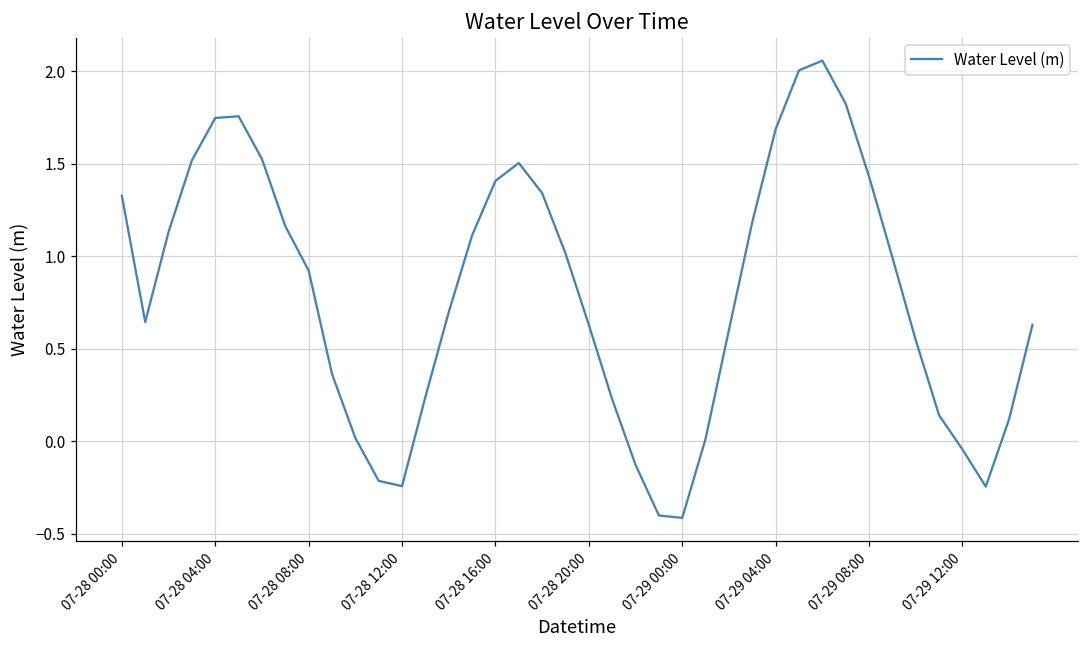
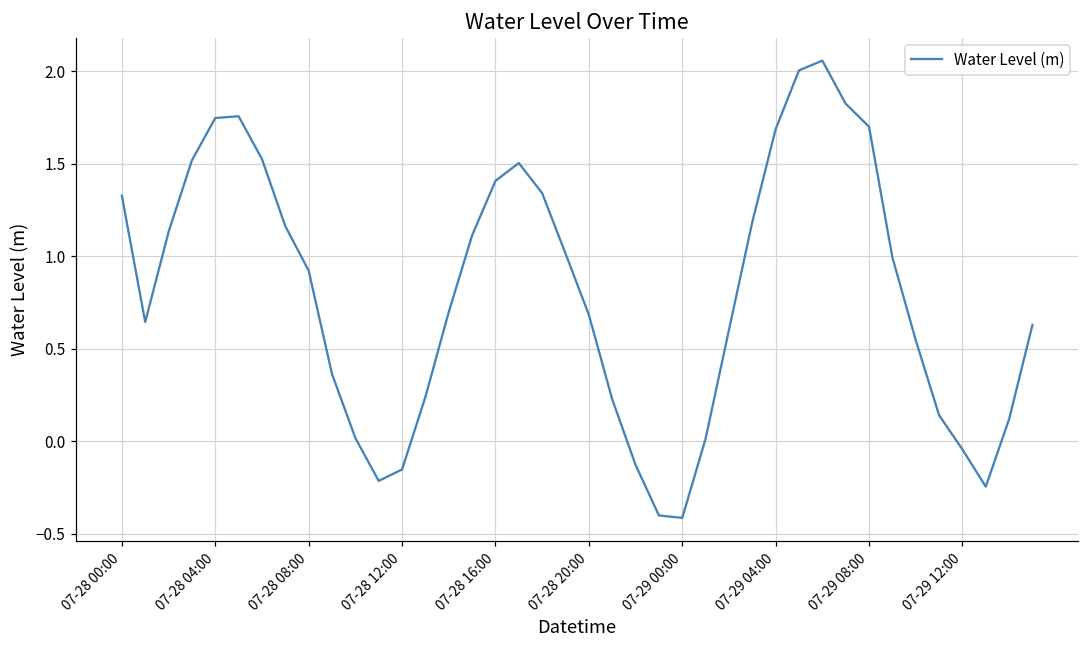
07-28 12:00: -0.24 -> -0.15
07-28 20:00: 0.63 -> 0.68
07-29 08:00: 1.43 -> 1.70
